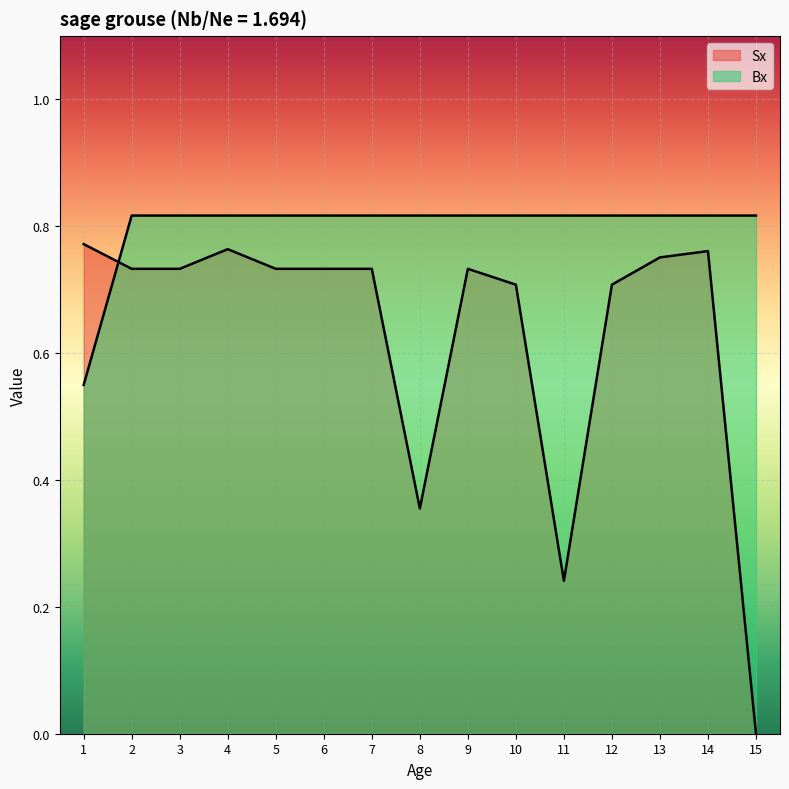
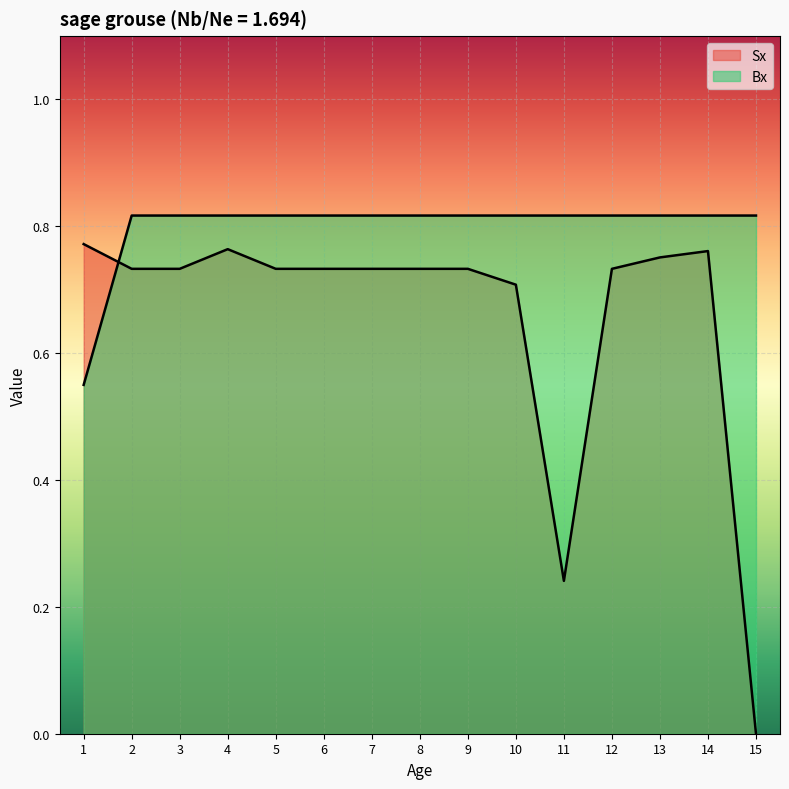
Sx, 8: 0.36 -> 0.73
Sx, 12: 0.71 -> 0.73
